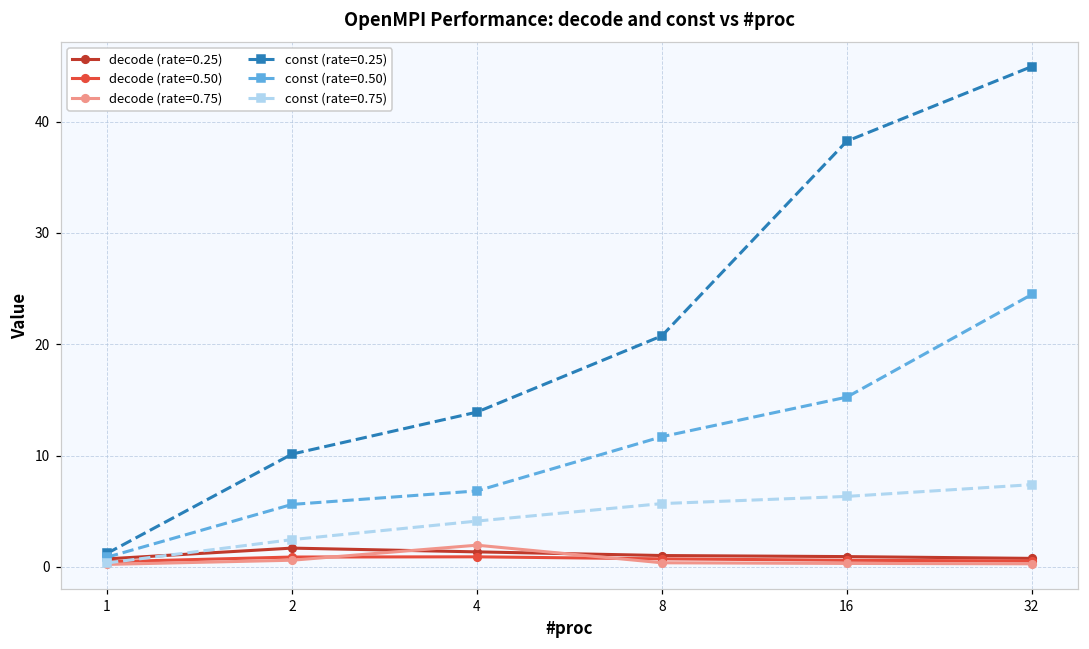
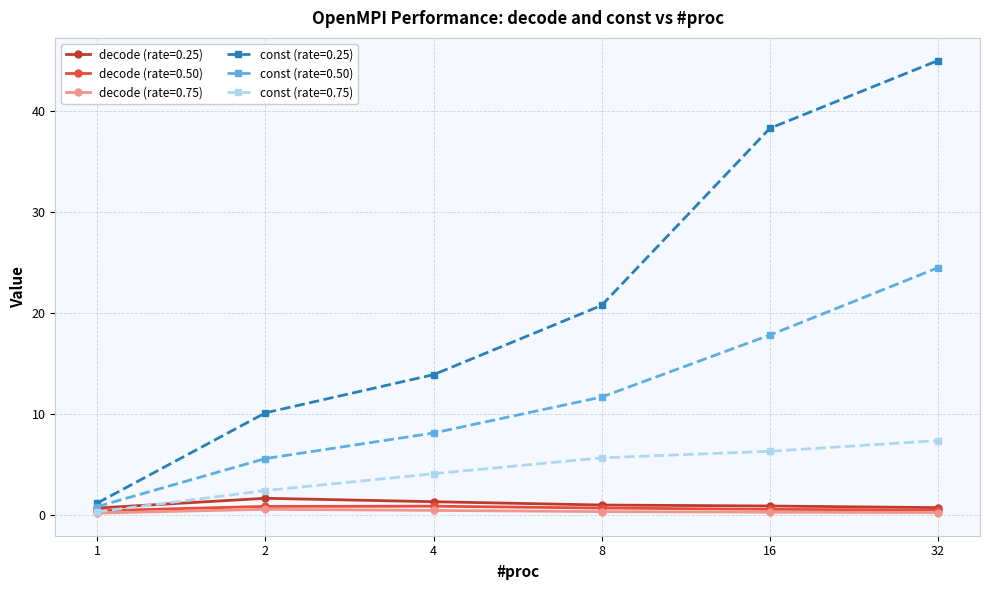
decode (rate=0.75), 4: 1.9 -> 0.5
const (rate=0.50), 4: 6.8 -> 8.1
const (rate=0.50), 16: 15.2 -> 17.8
